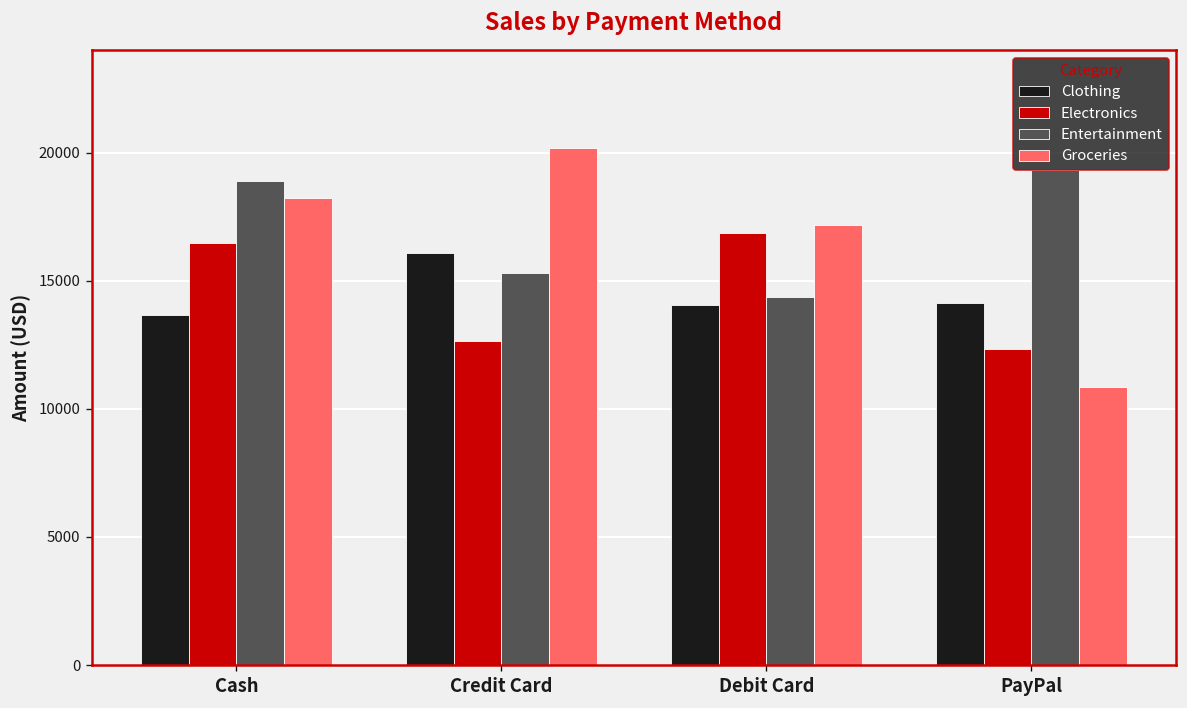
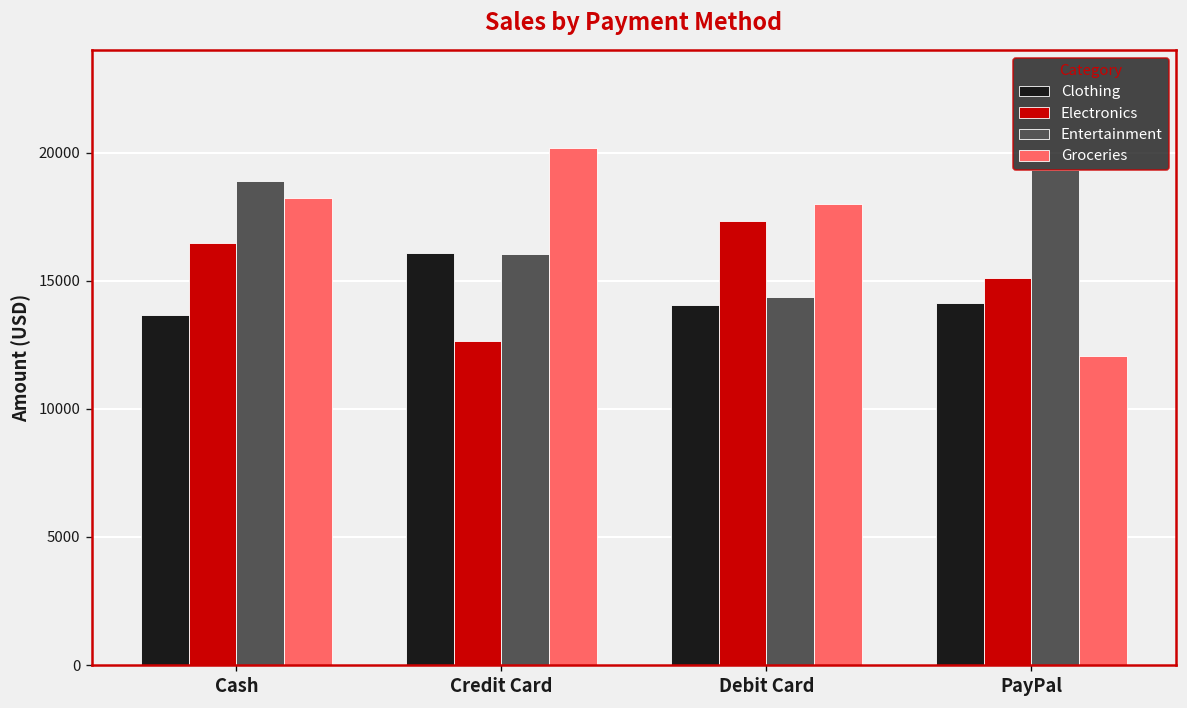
Entertainment, Credit Card: 15300 -> 16100
Electronics, Debit Card: 16900 -> 17300
Groceries, Debit Card: 17200 -> 18000
Electronics, PayPal: 12400 -> 15100
Groceries, PayPal: 10800 -> 12100
